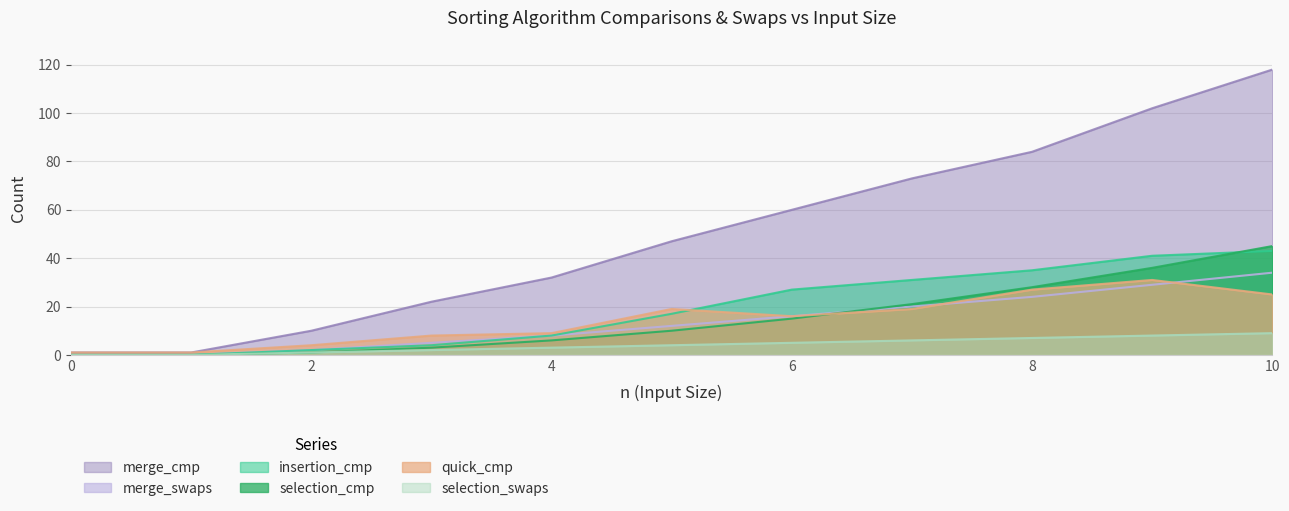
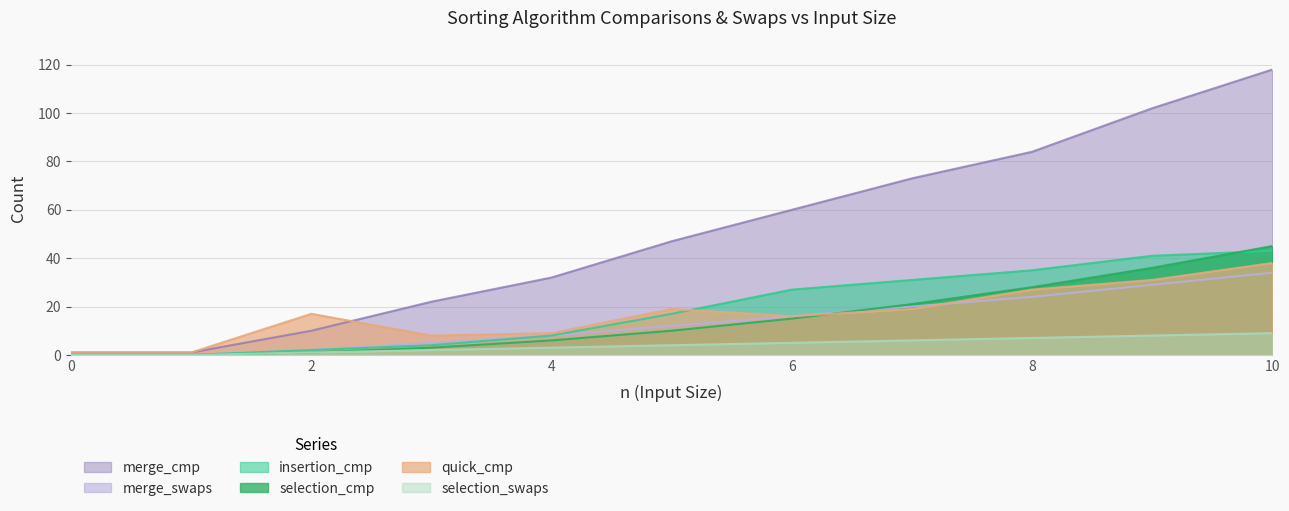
quick_cmp, 2: 4 -> 17
quick_cmp, 10: 25 -> 38
